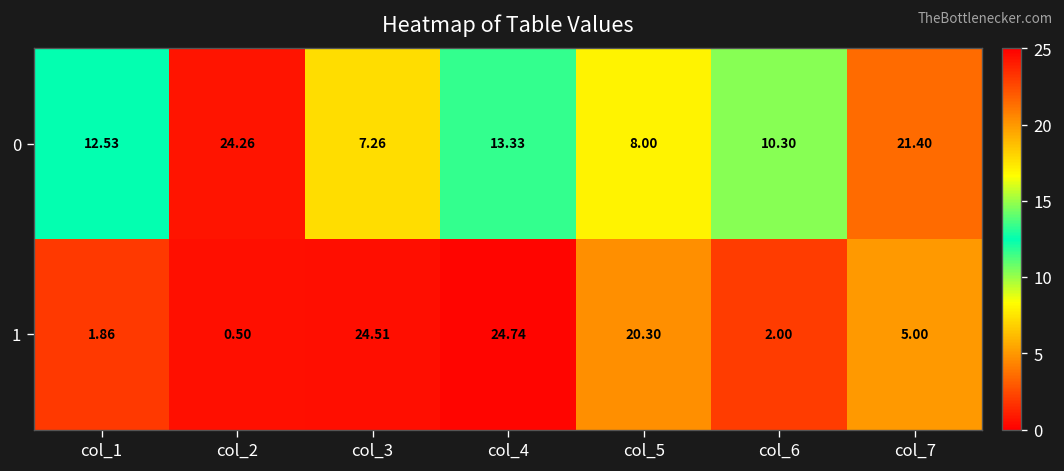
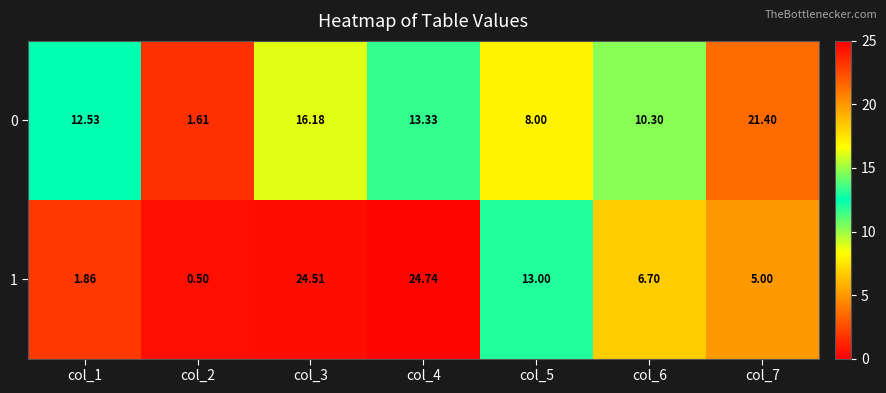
0, col_2: 24.26 -> 1.61
0, col_3: 7.26 -> 16.18
1, col_5: 20.30 -> 13.00
1, col_6: 2.00 -> 6.70
